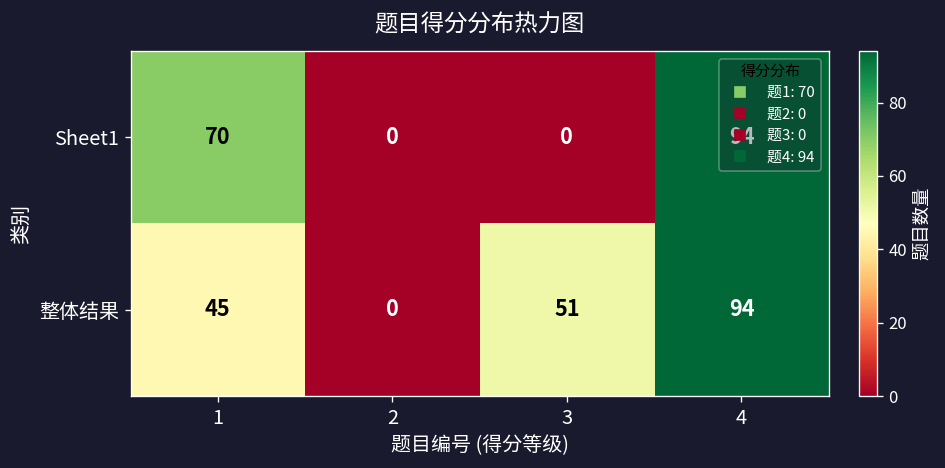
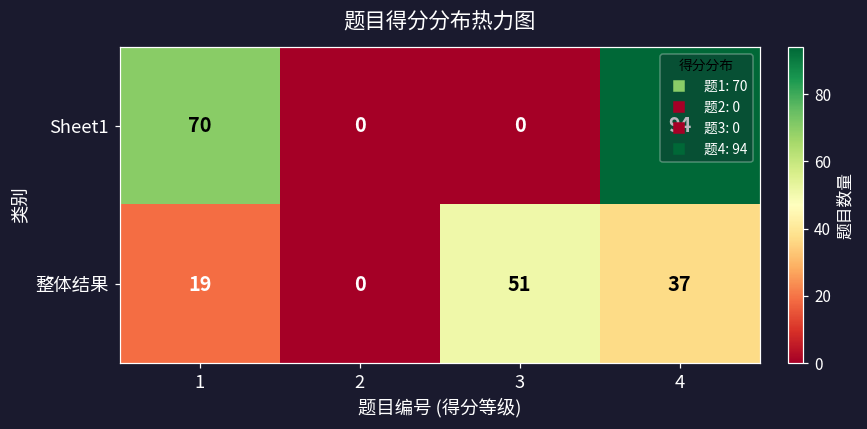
整体结果, 1: 45 -> 19
整体结果, 4: 94 -> 37
